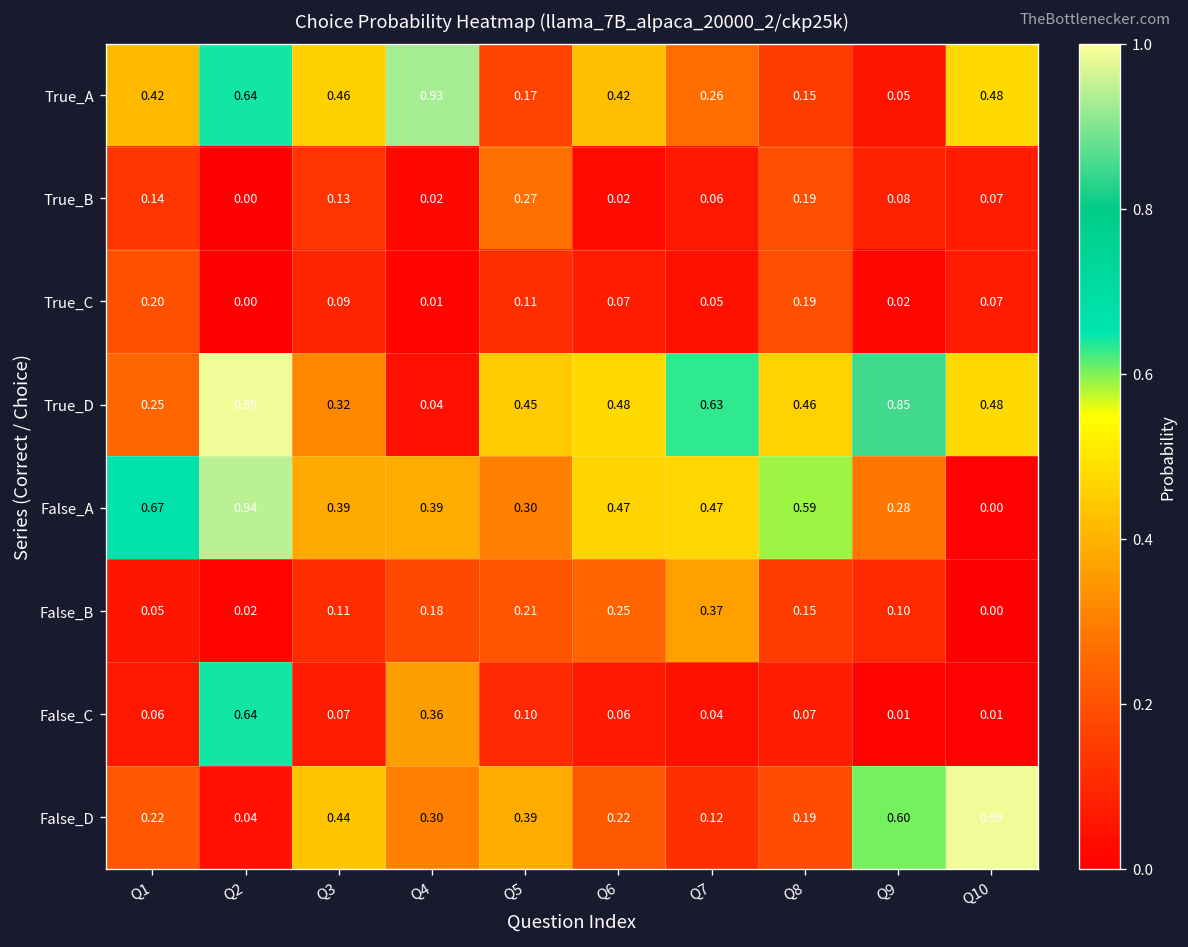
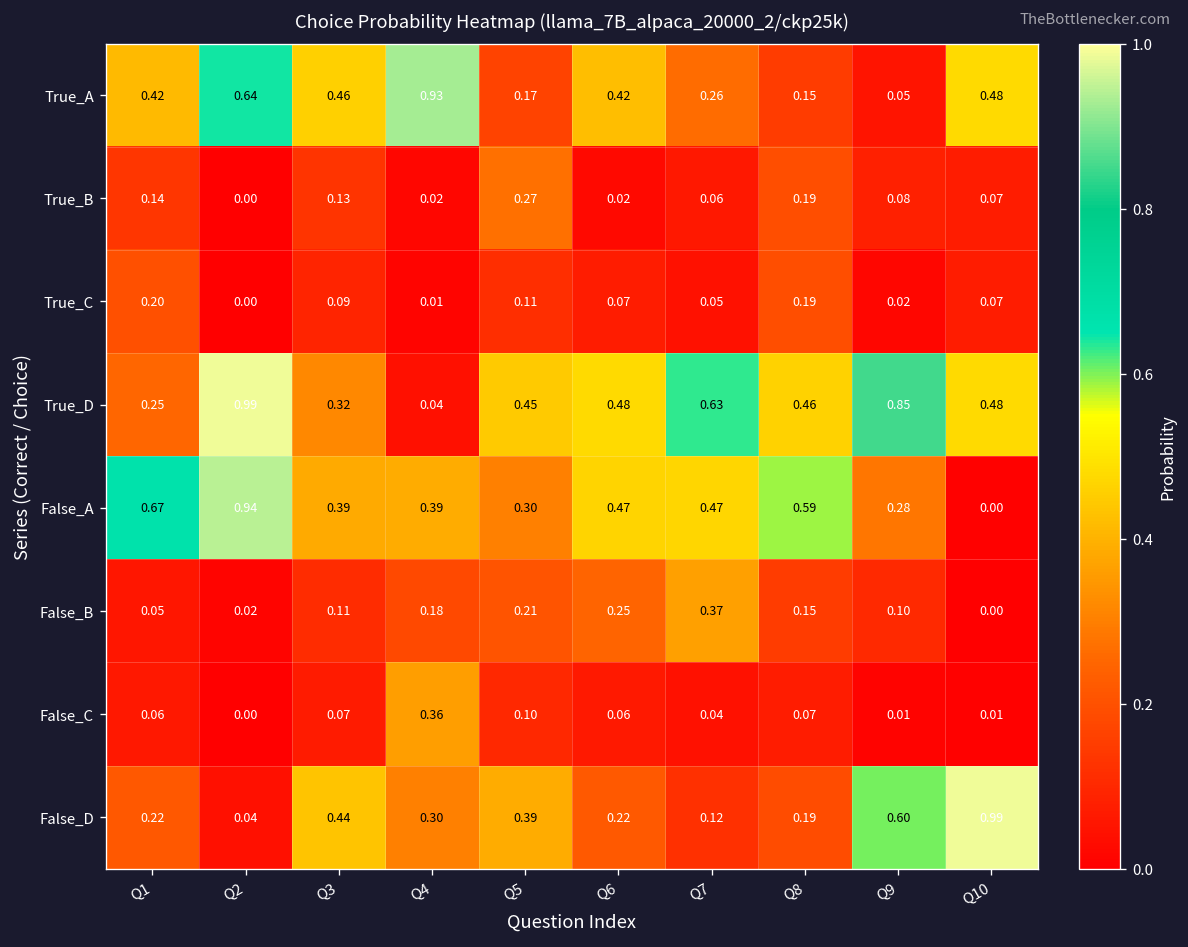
False_C, Q2: 0.64 -> 0.00
